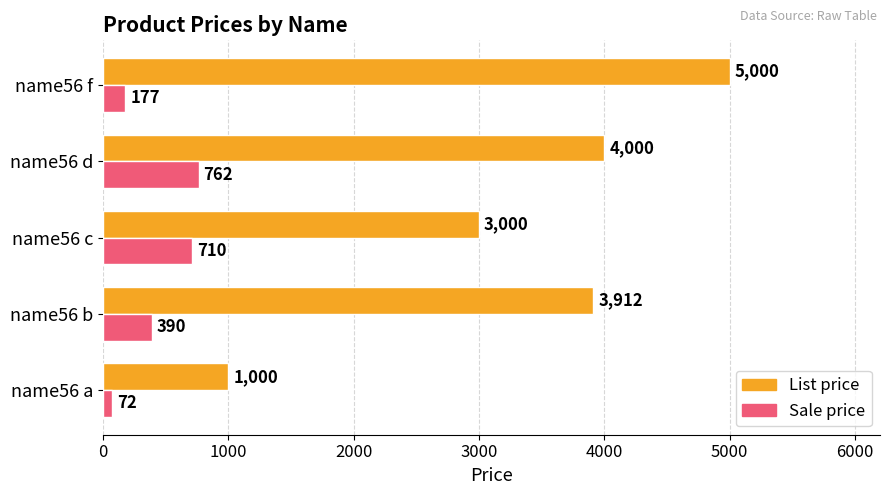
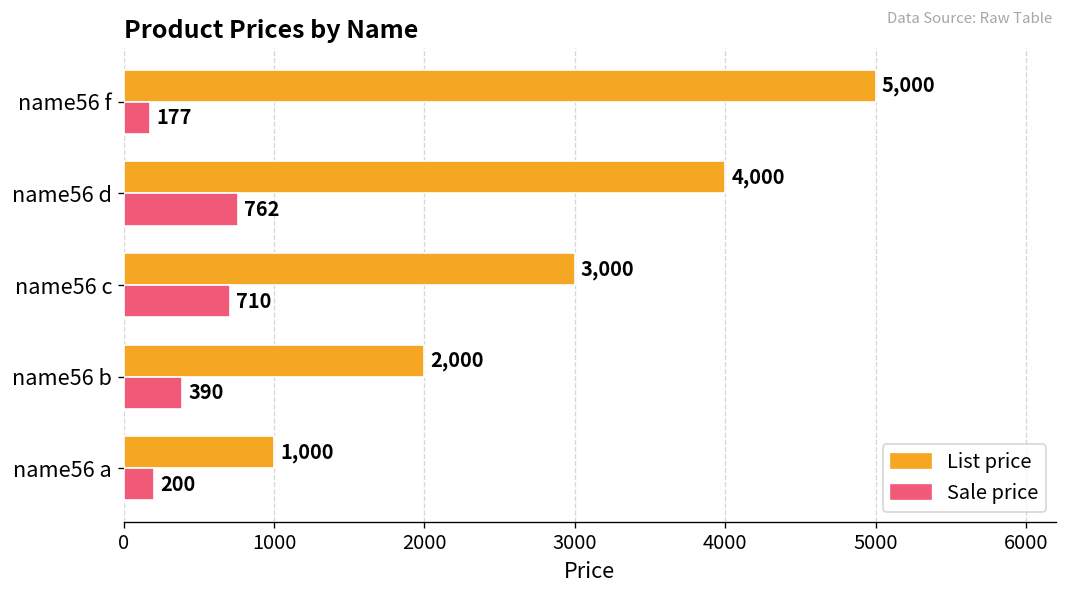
List price, name56 b: 3,912 -> 2,000
Sale price, name56 a: 72 -> 200
